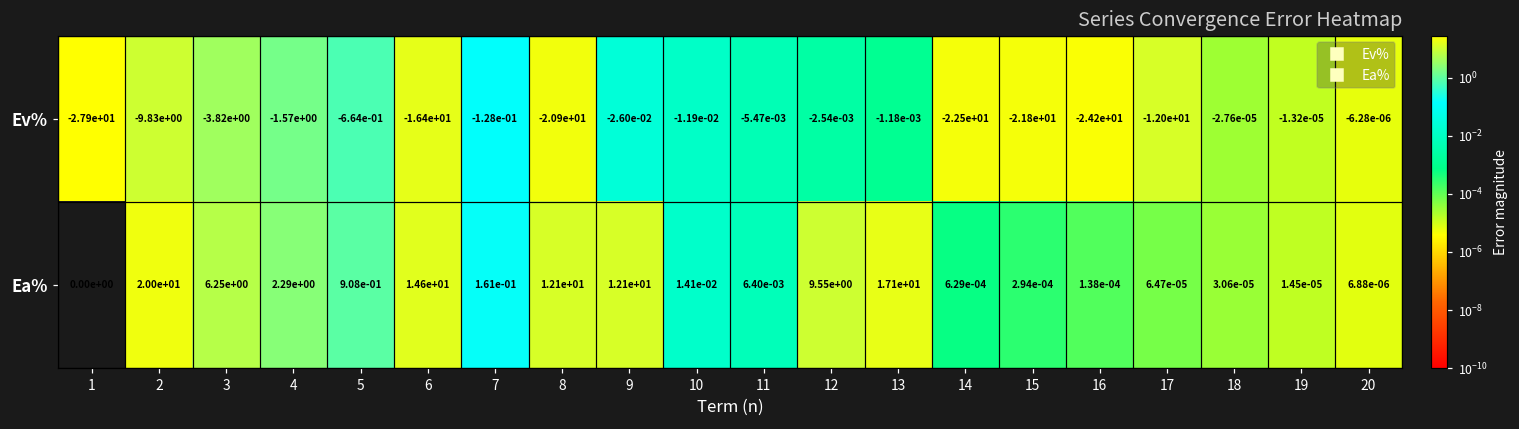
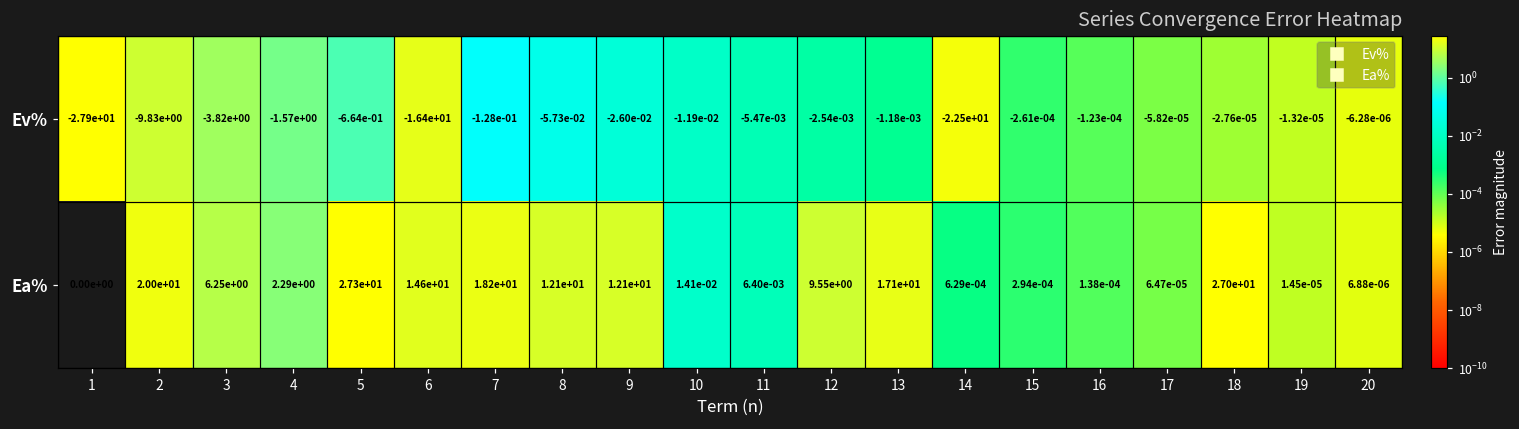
Ev%, 8: -2.09e+01 -> -5.73e-02
Ev%, 15: -2.18e+01 -> -2.61e-04
Ev%, 16: -2.42e+01 -> -1.23e-04
Ev%, 17: -1.20e+01 -> -5.82e-05
Ea%, 5: 9.08e-01 -> 2.73e+01
Ea%, 7: 1.61e-01 -> 1.82e+01
Ea%, 18: 3.06e-05 -> 2.70e+01
